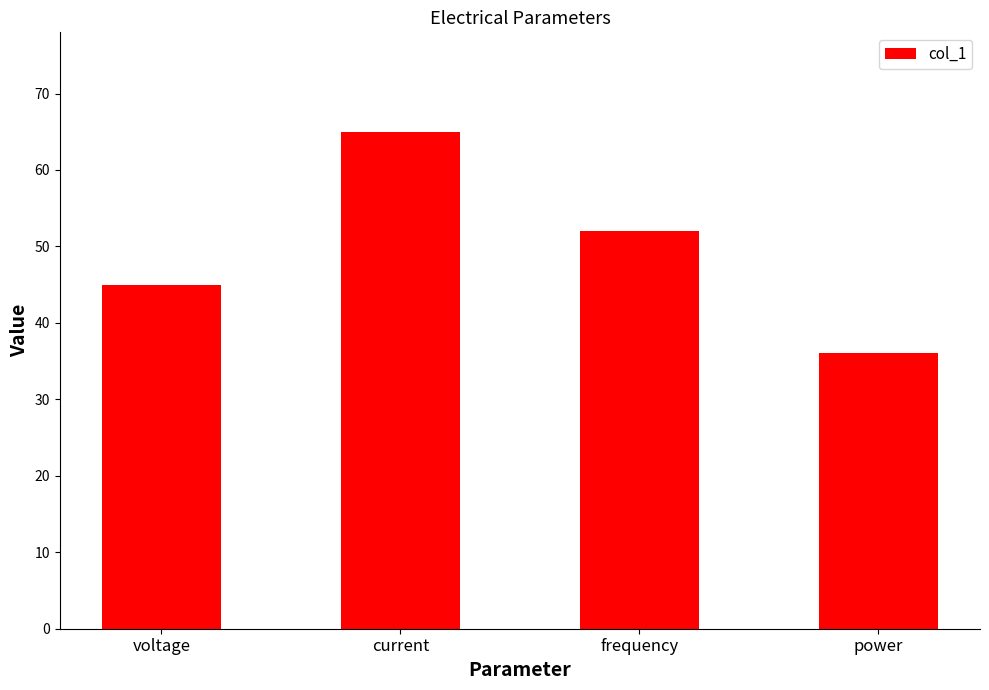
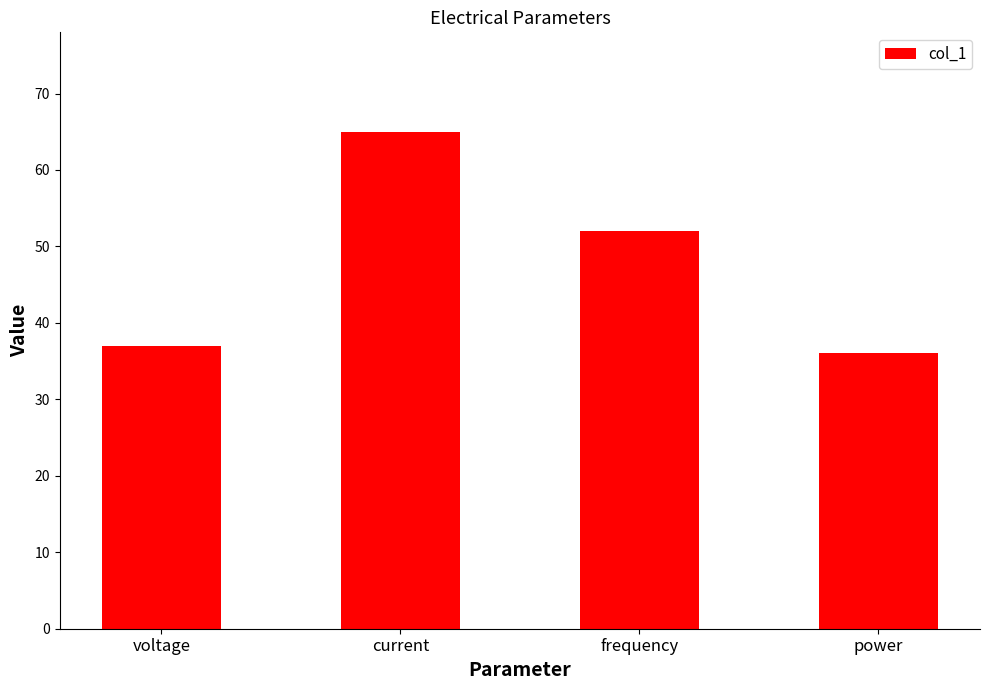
voltage: 45 -> 37
